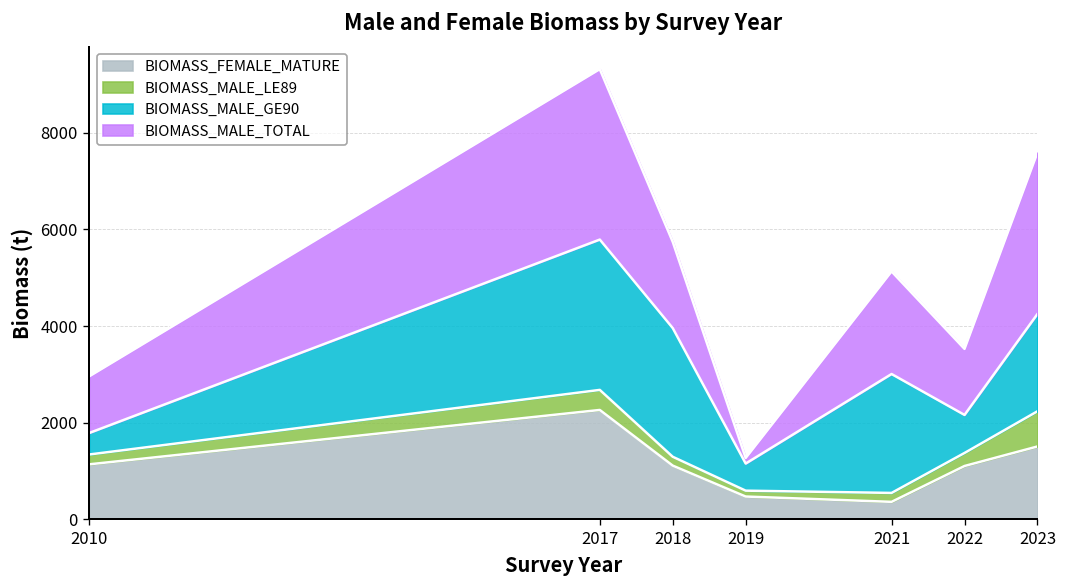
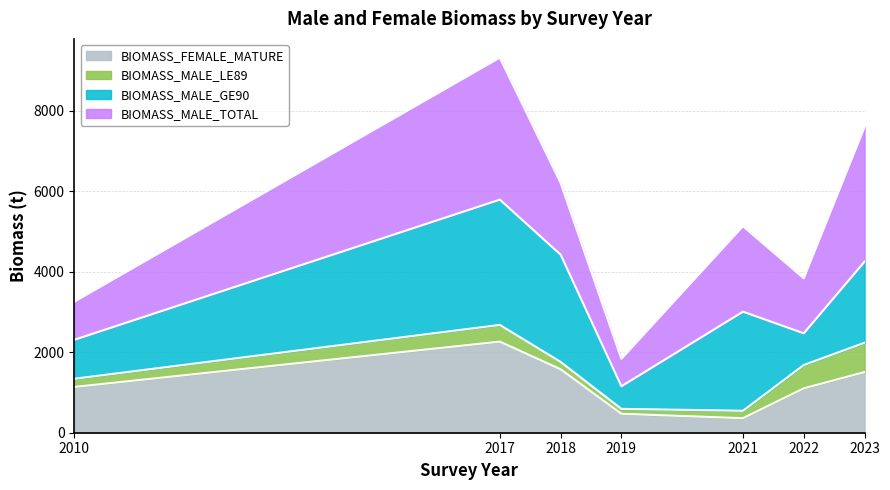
BIOMASS_MALE_GE90, 2010: 400 -> 1000
BIOMASS_MALE_TOTAL, 2010: 1200 -> 900
BIOMASS_FEMALE_MATURE, 2018: 1100 -> 1600
BIOMASS_MALE_TOTAL, 2019: 100 -> 700
BIOMASS_MALE_LE89, 2022: 300 -> 600
